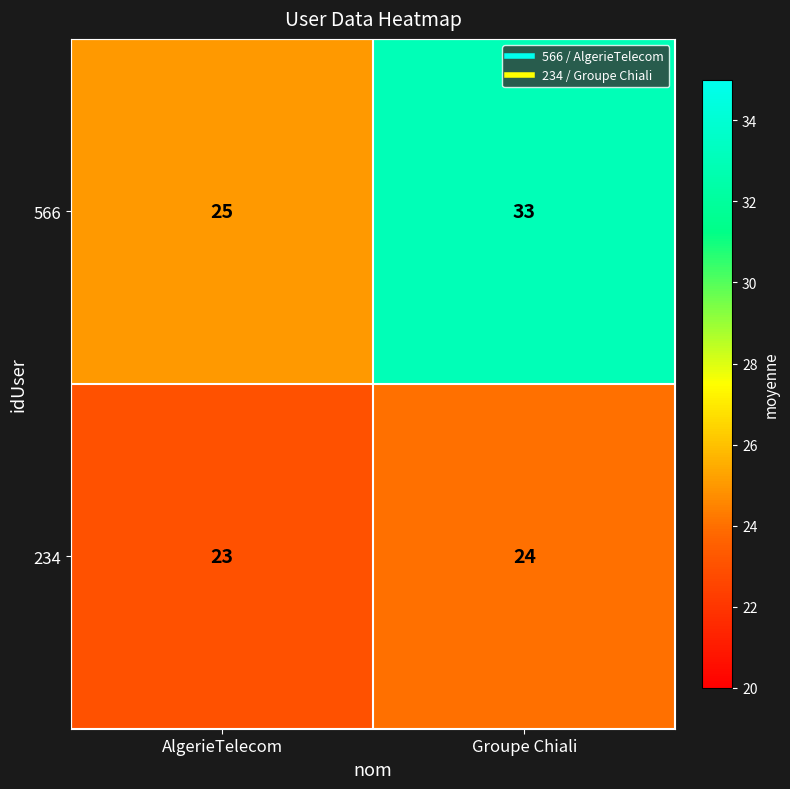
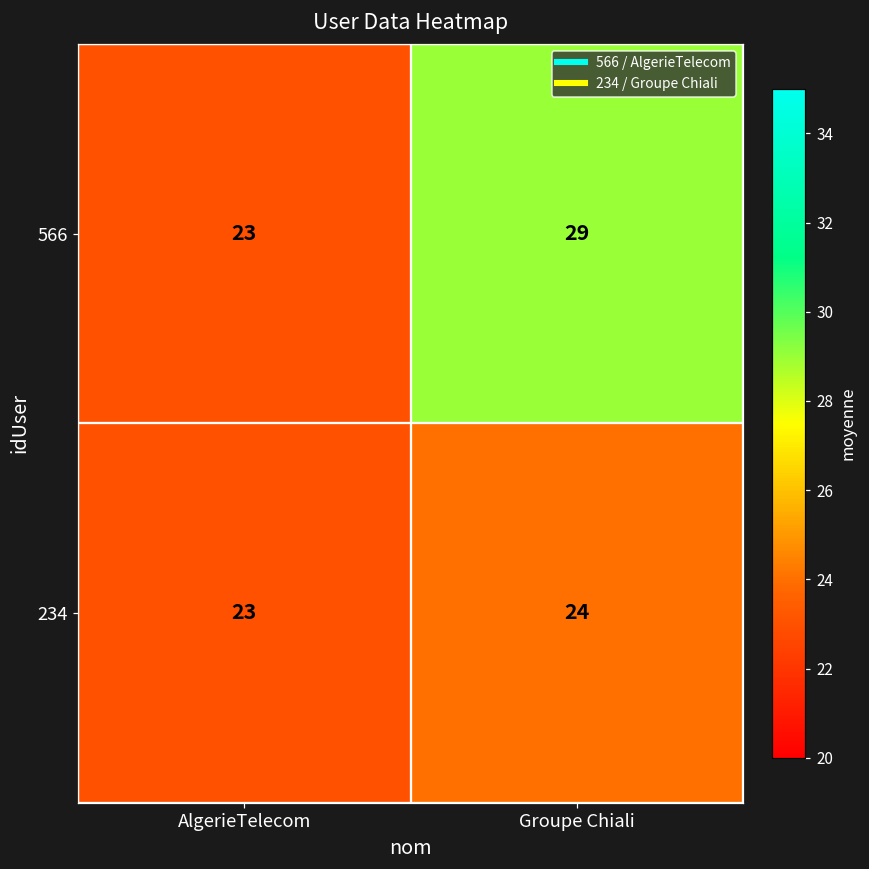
566, AlgerieTelecom: 25 -> 23
566, Groupe Chiali: 33 -> 29
